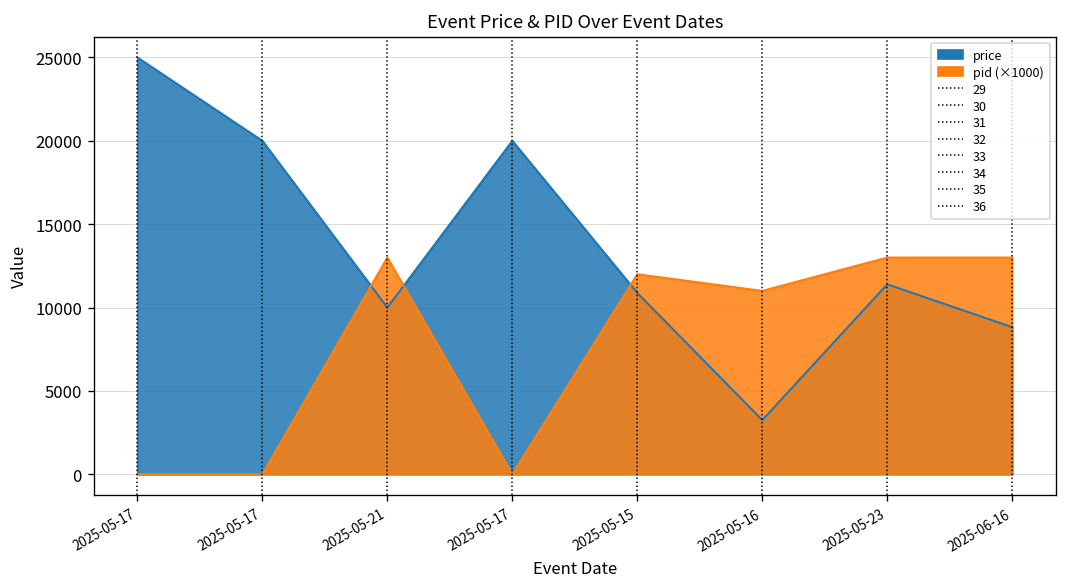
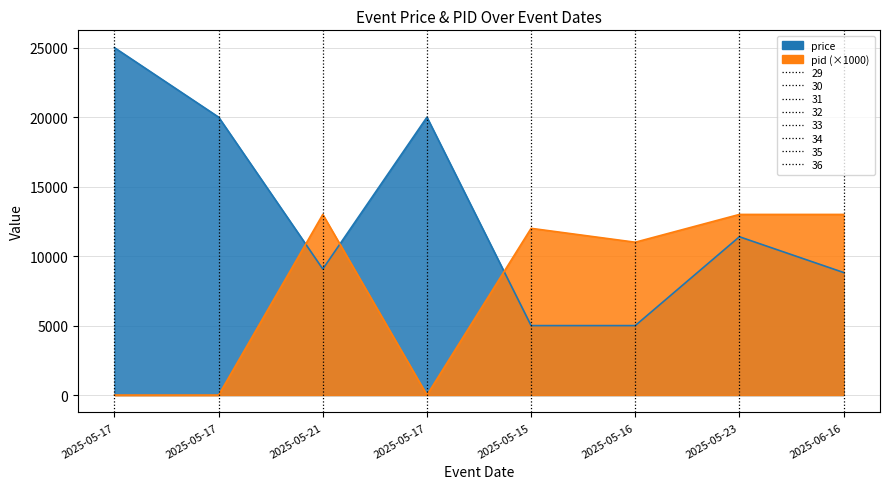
price, 2025-05-21: 10000 -> 9100
price, 2025-05-15: 10900 -> 5000
price, 2025-05-16: 3200 -> 5000
